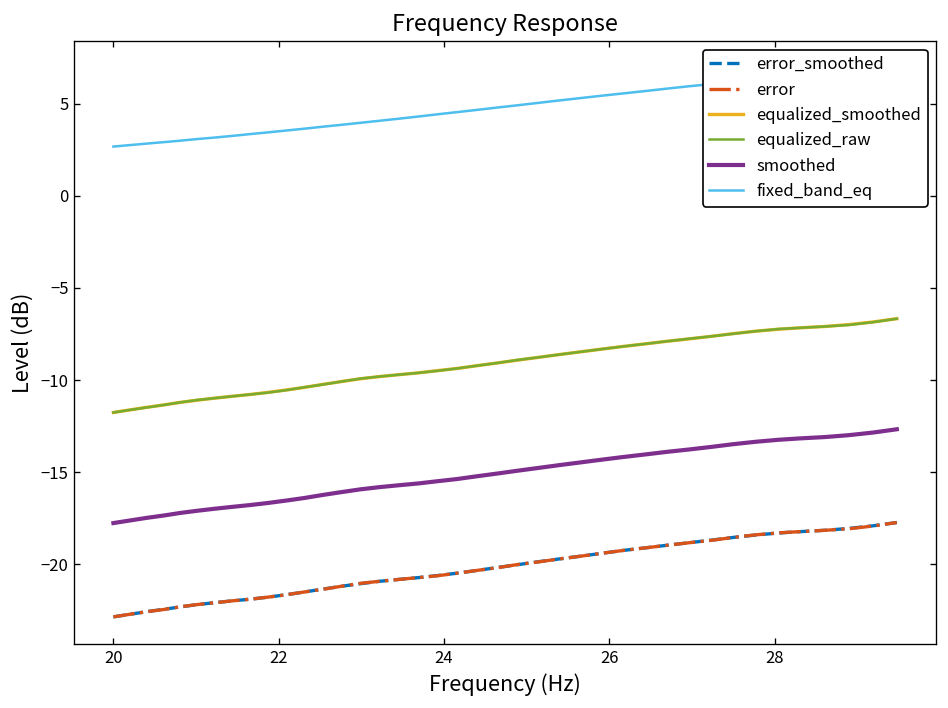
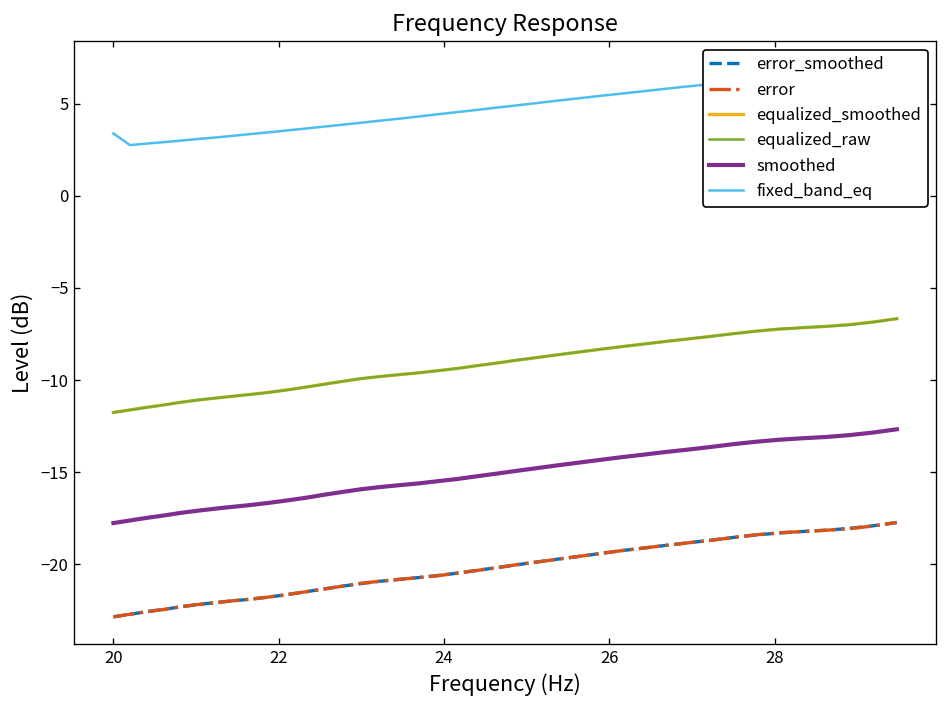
fixed_band_eq, 20: 2.7 -> 3.4
